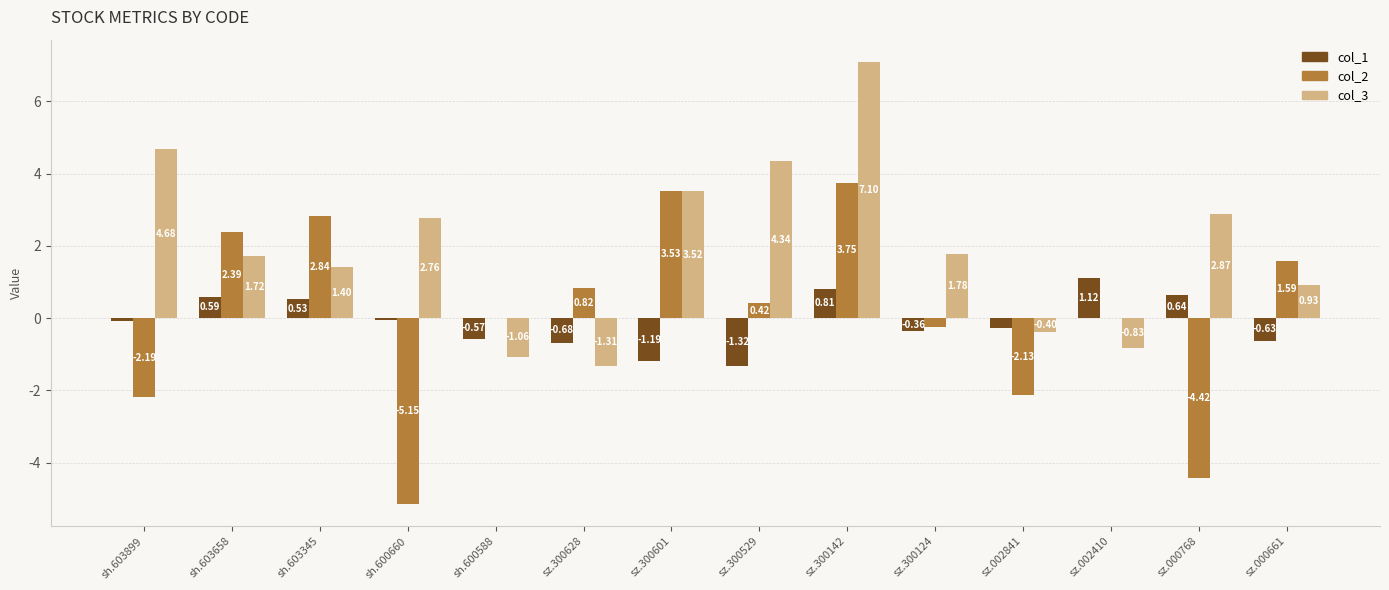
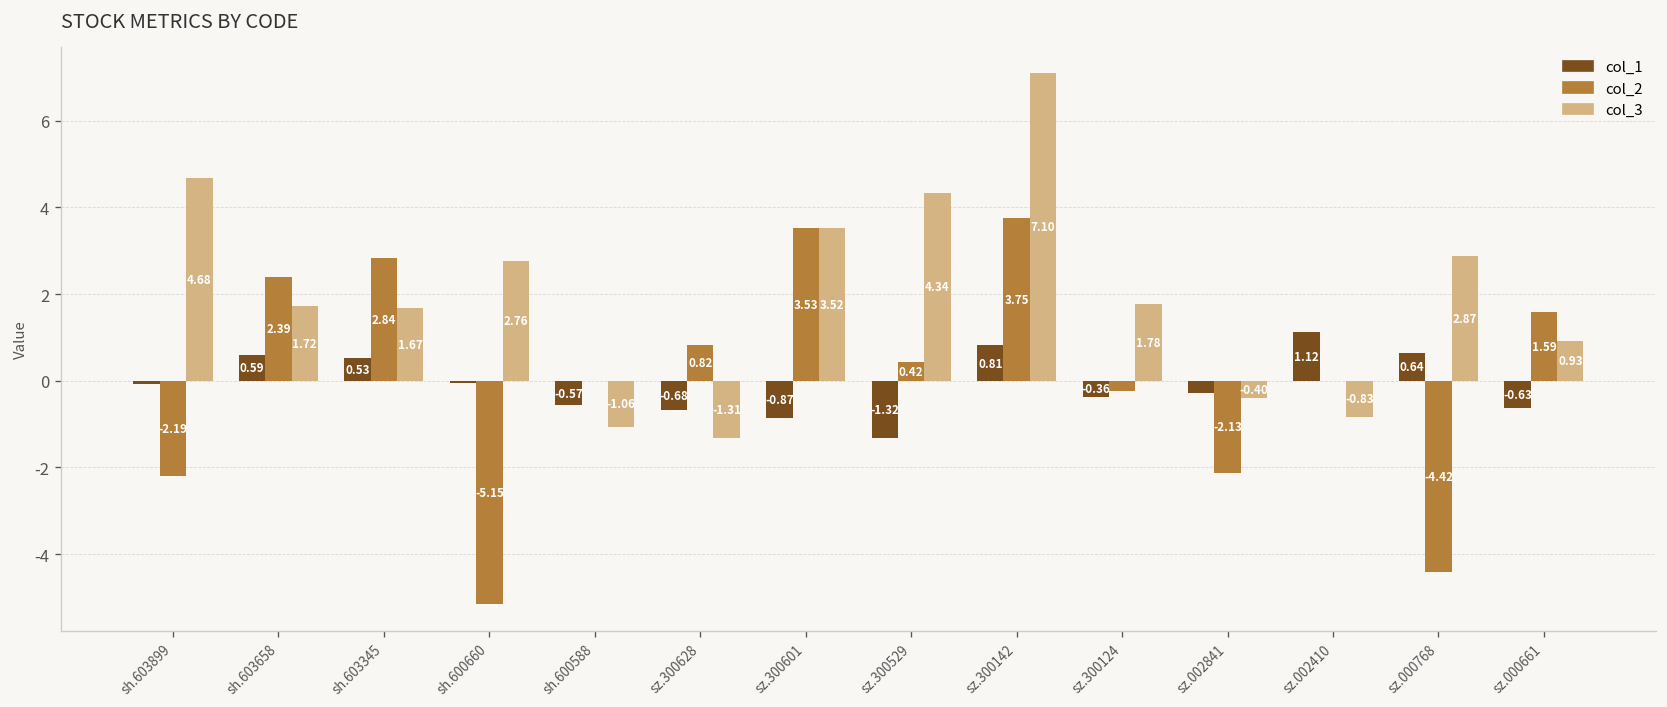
col_3, sh.603345: 1.40 -> 1.67
col_1, sz.300601: -1.19 -> -0.87
